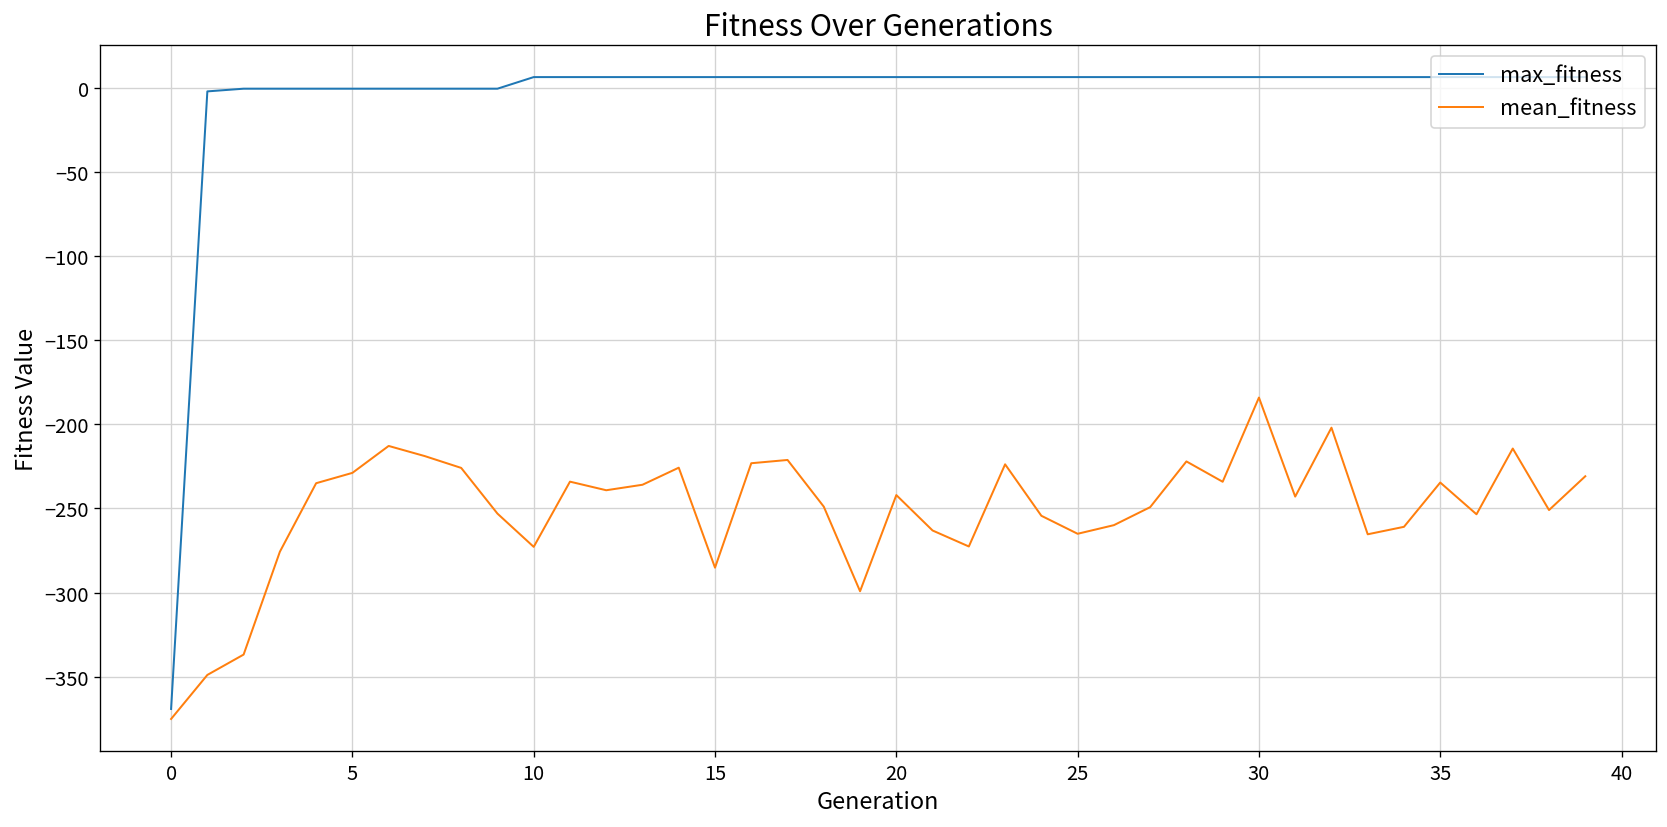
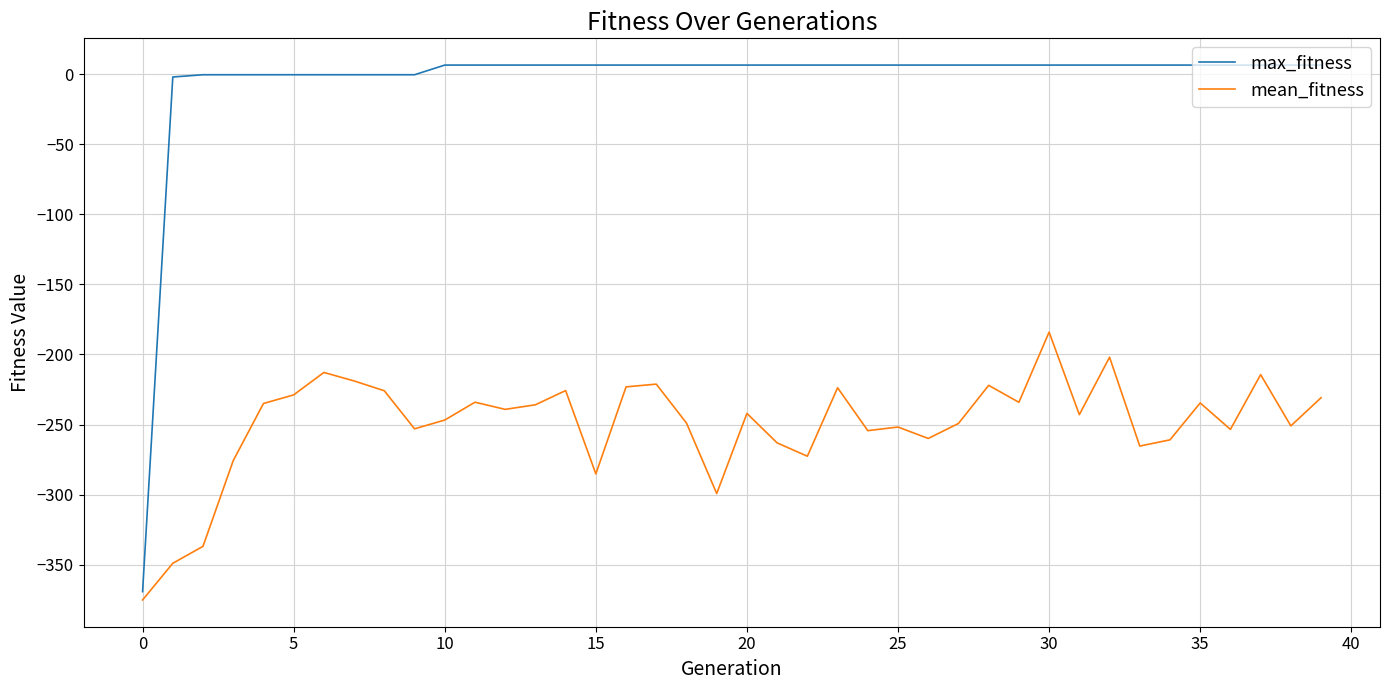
mean_fitness, 10: -273 -> -247
mean_fitness, 25: -265 -> -252
